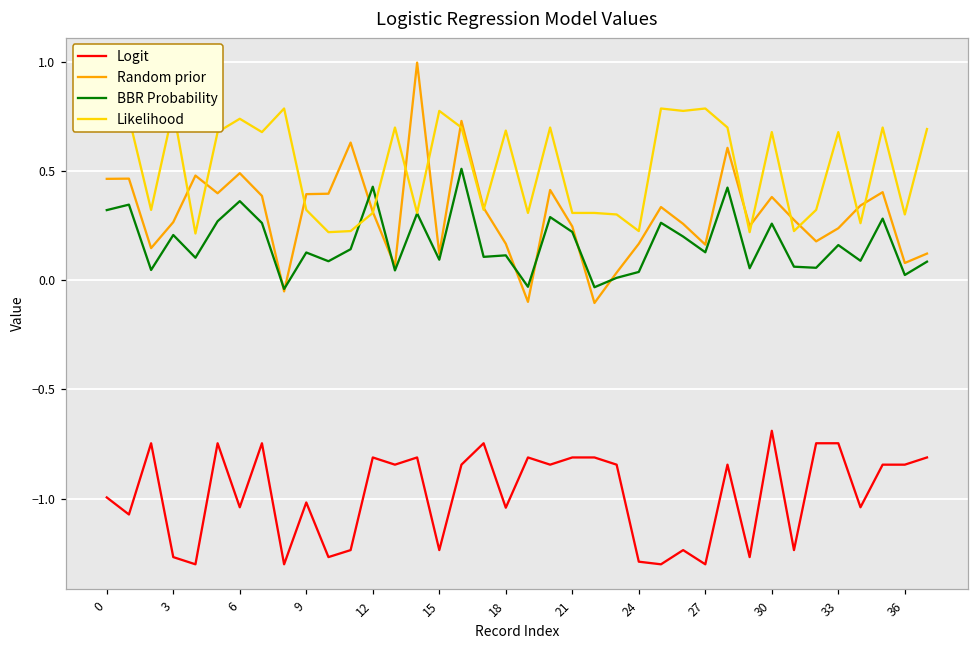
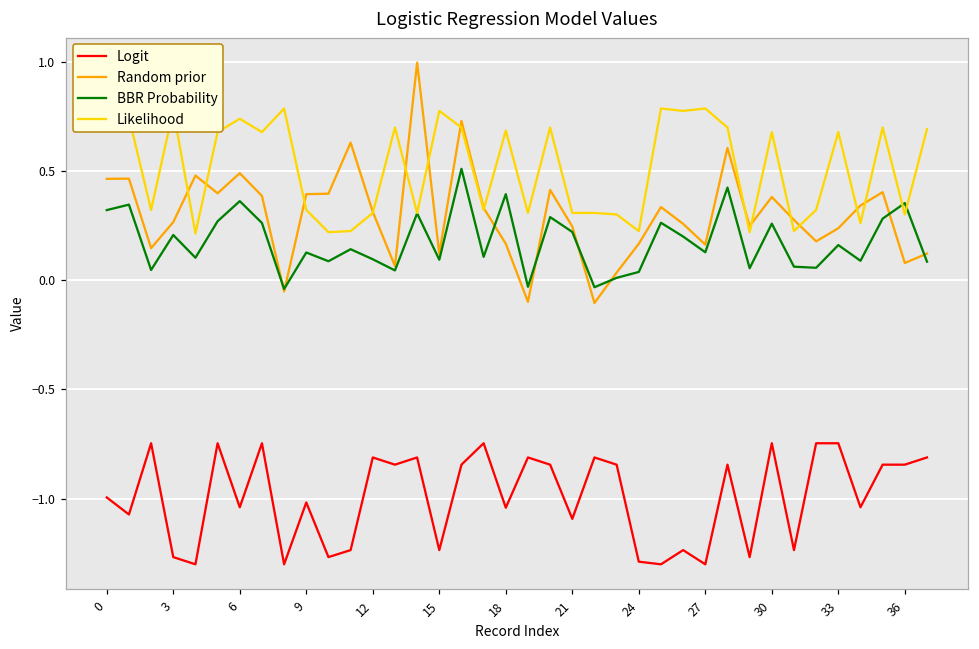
BBR Probability, 12: 0.43 -> 0.10
BBR Probability, 18: 0.11 -> 0.39
Logit, 21: -0.81 -> -1.09
Logit, 30: -0.69 -> -0.75
BBR Probability, 36: 0.02 -> 0.35
